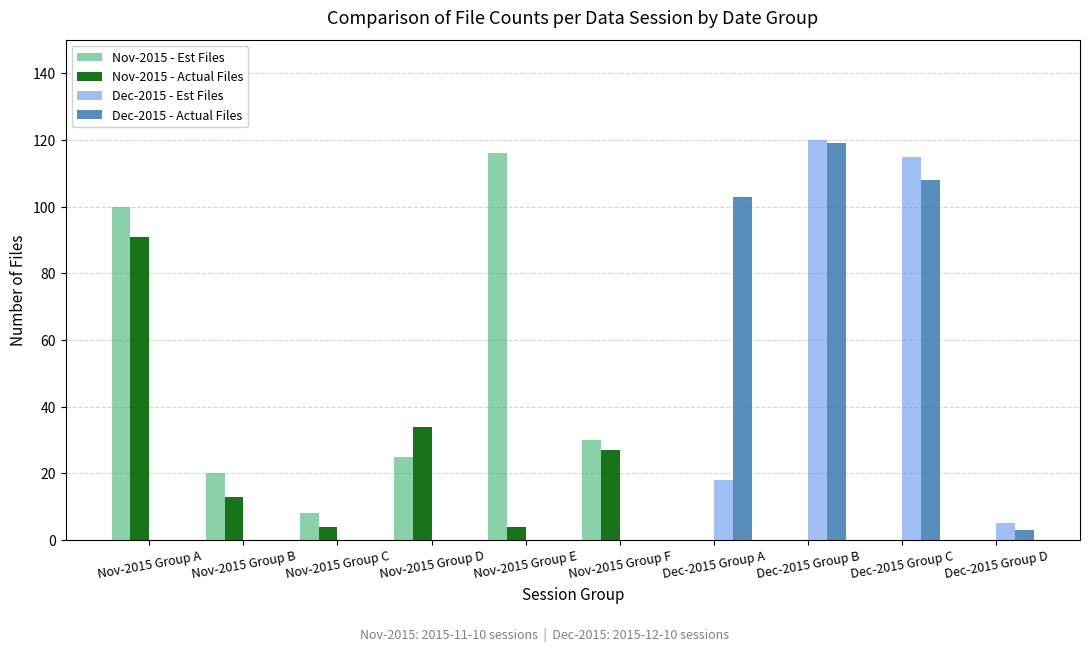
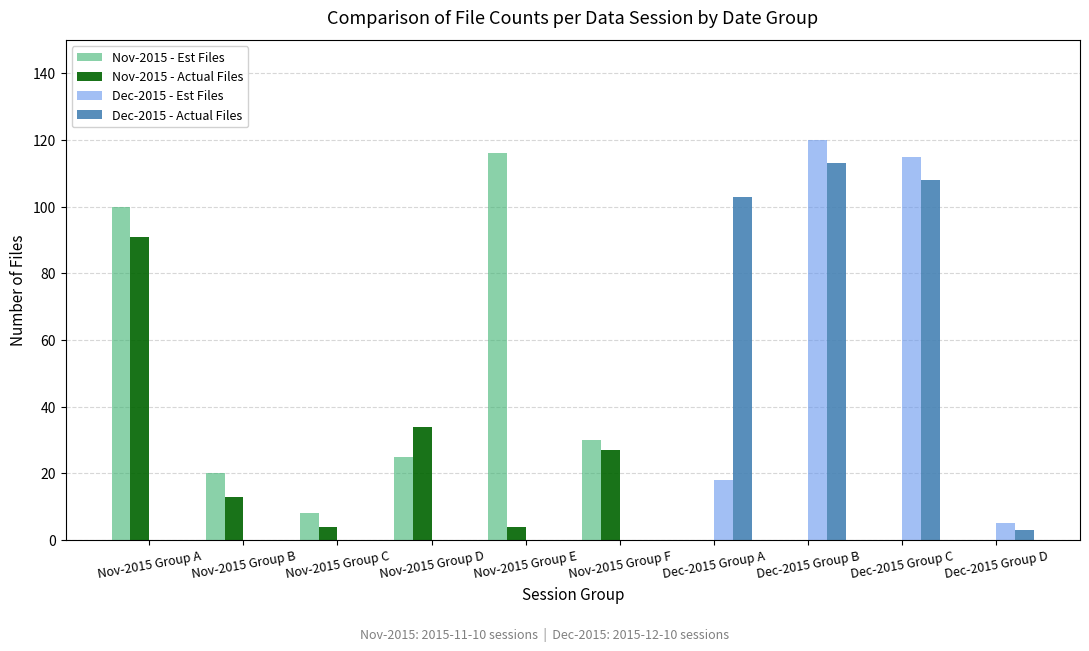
Dec-2015 - Actual Files, Dec-2015 Group B: 119 -> 113
